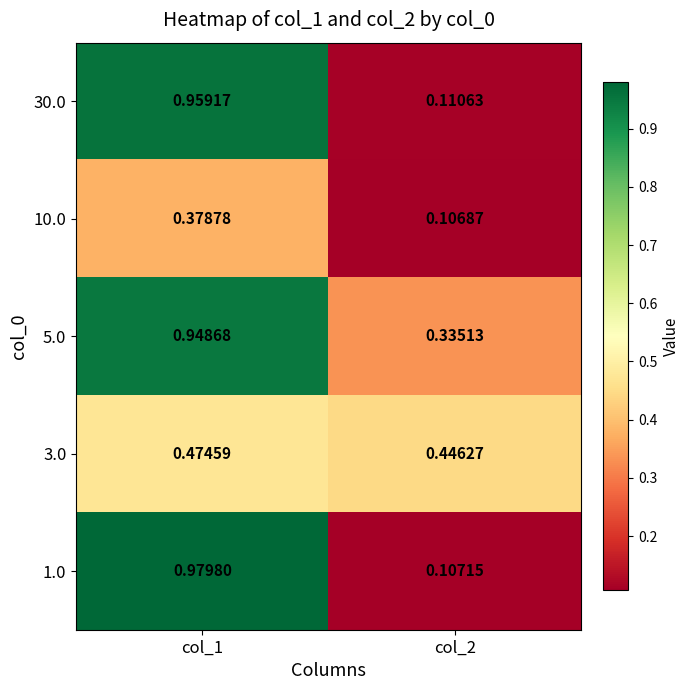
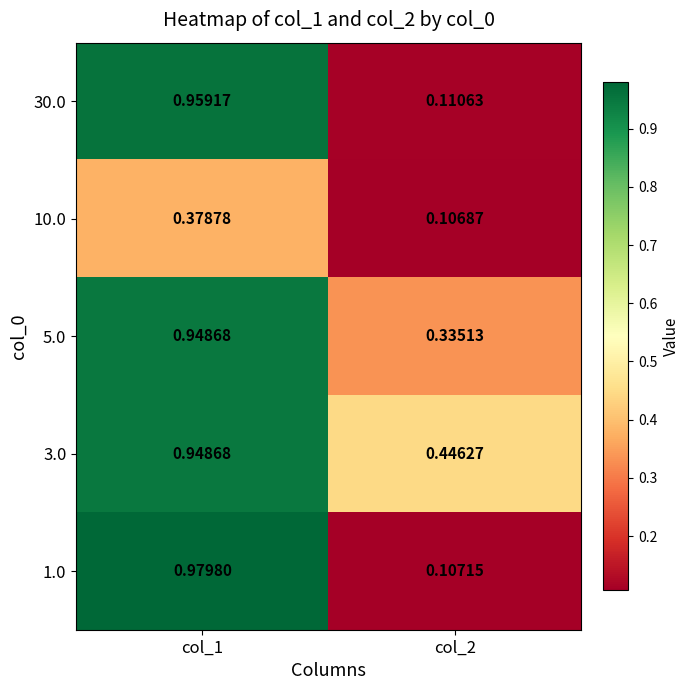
3.0, col_1: 0.47459 -> 0.94868
